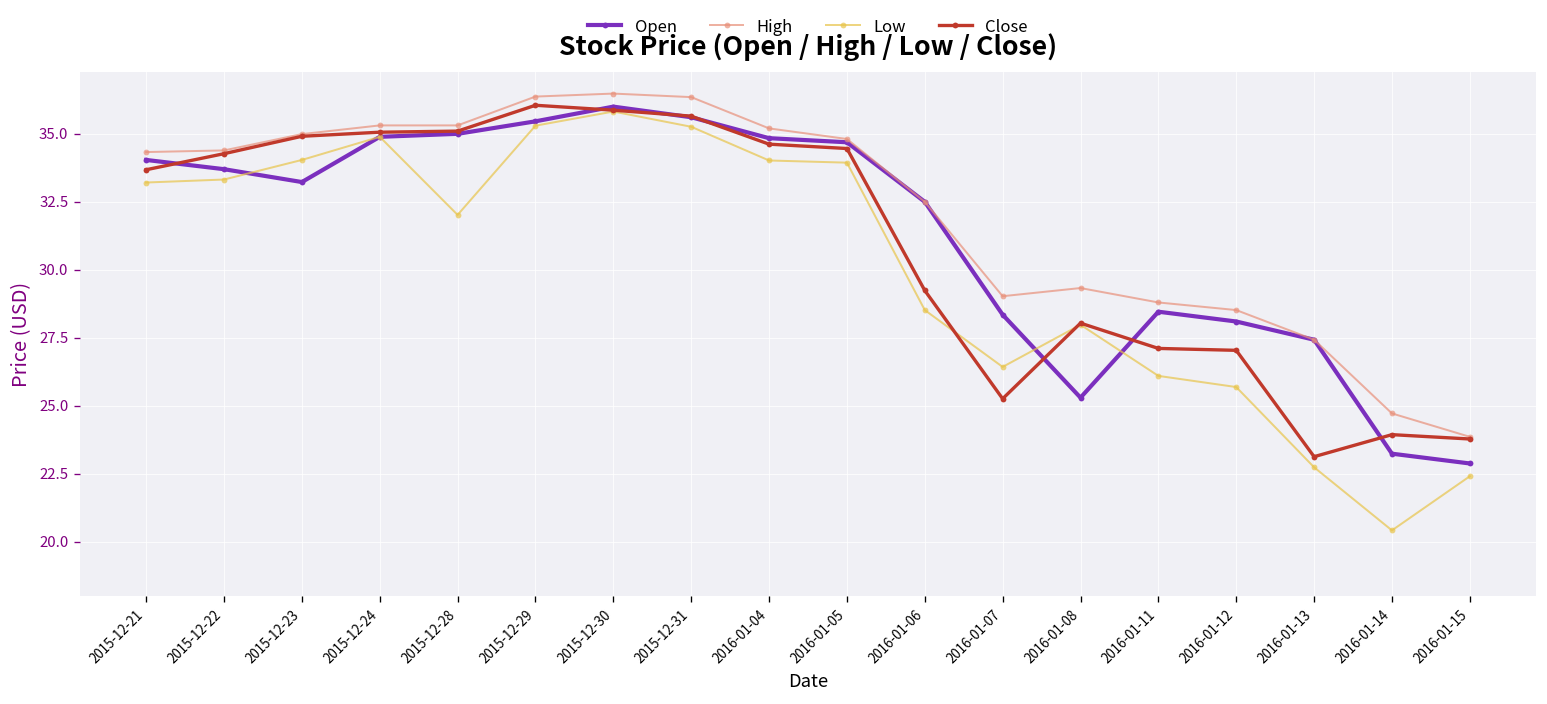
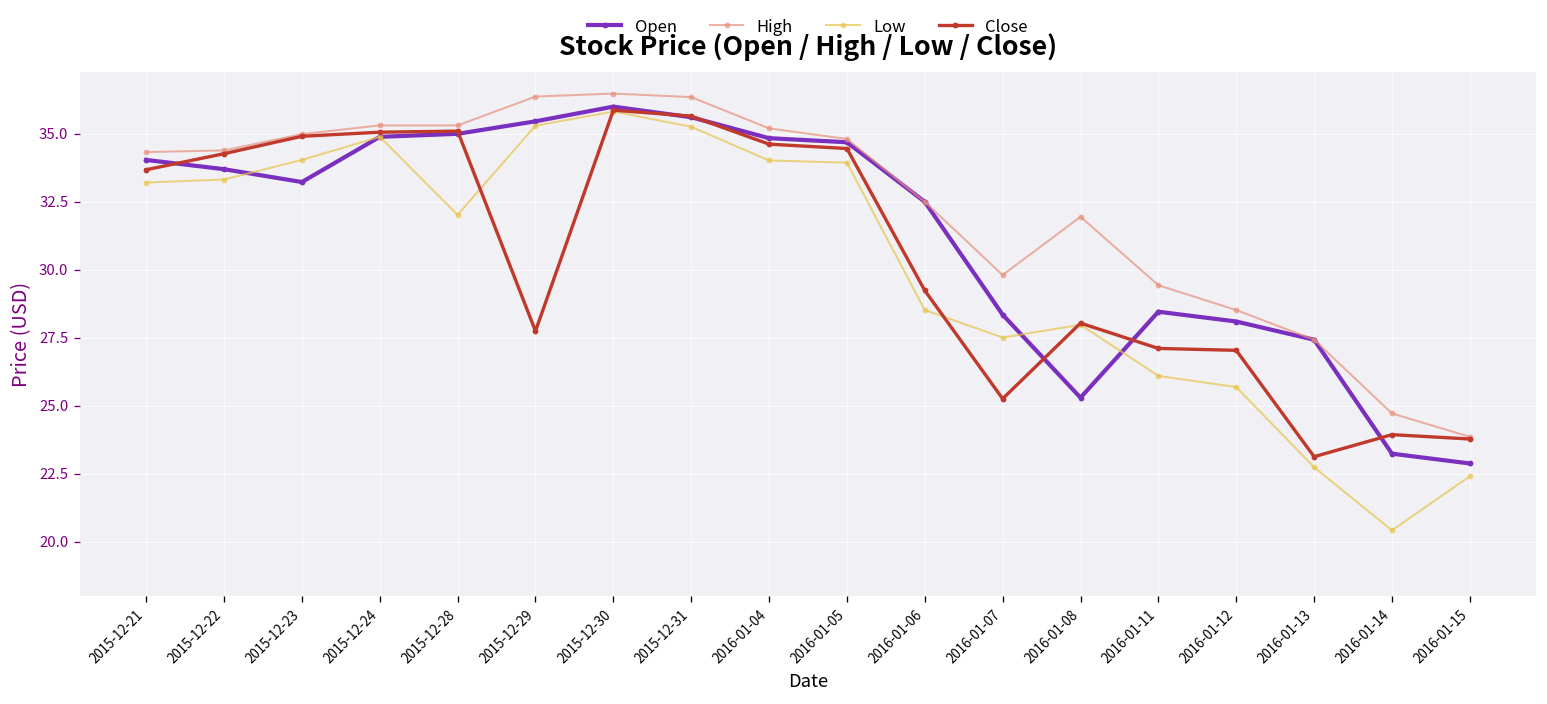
Close, 2015-12-29: 36.0 -> 27.7
High, 2016-01-07: 29.0 -> 29.8
Low, 2016-01-07: 26.4 -> 27.5
High, 2016-01-08: 29.3 -> 32.0
High, 2016-01-11: 28.8 -> 29.4
